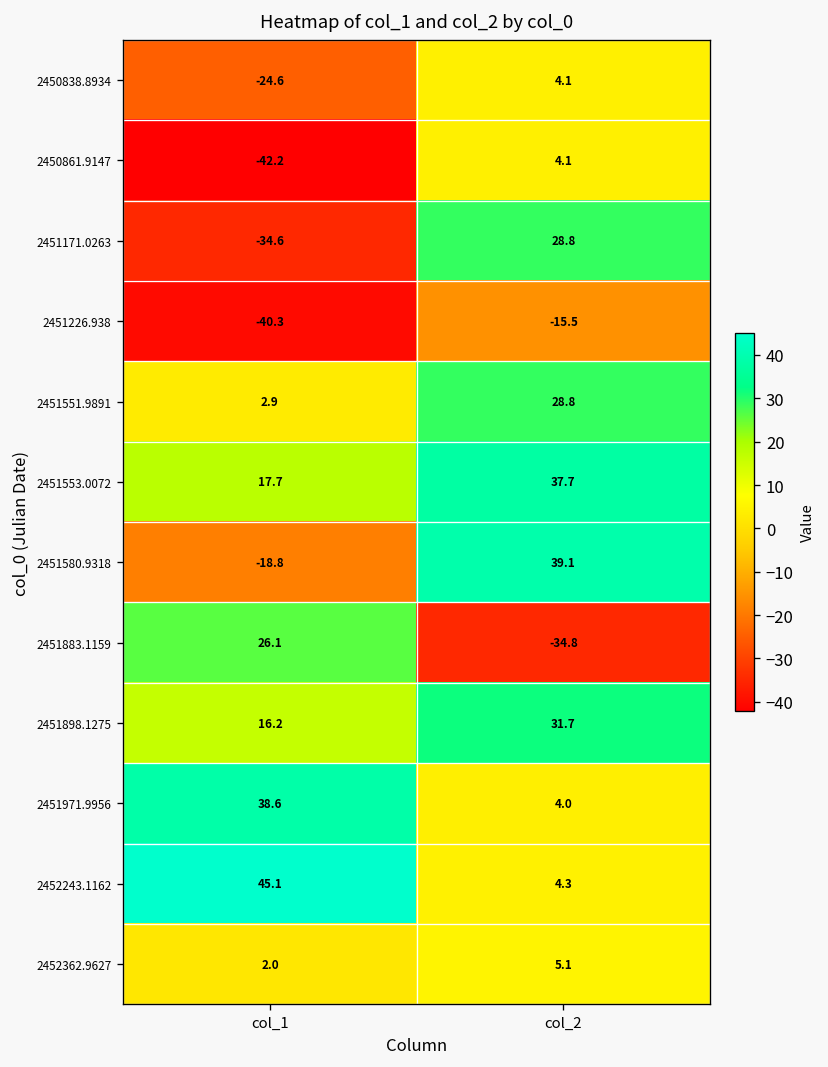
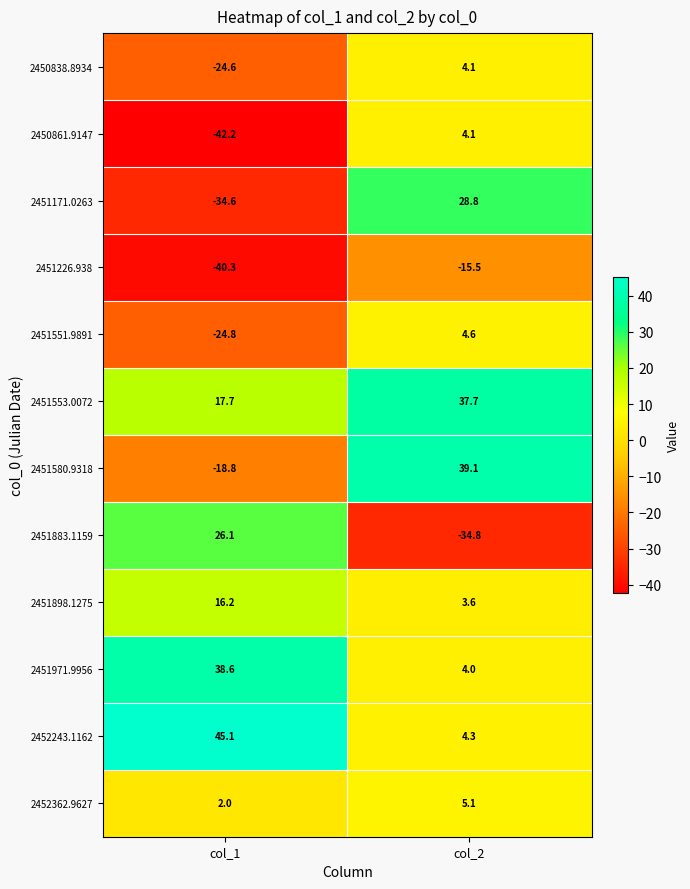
2451551.9891, col_1: 2.9 -> -24.8
2451551.9891, col_2: 28.8 -> 4.6
2451898.1275, col_2: 31.7 -> 3.6
